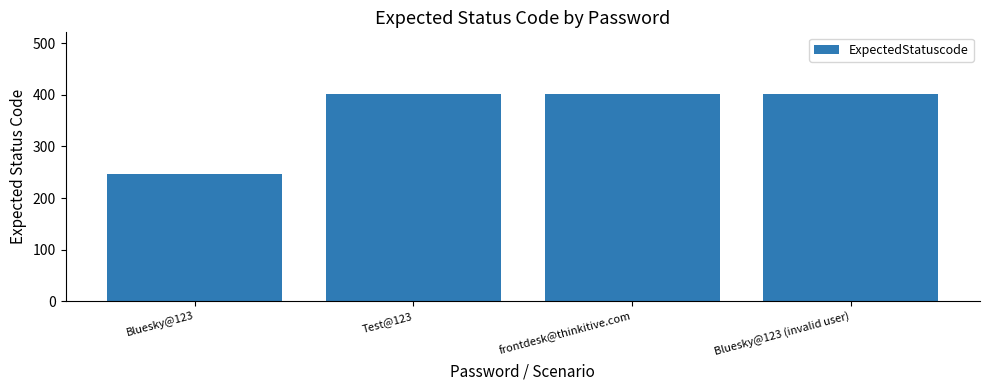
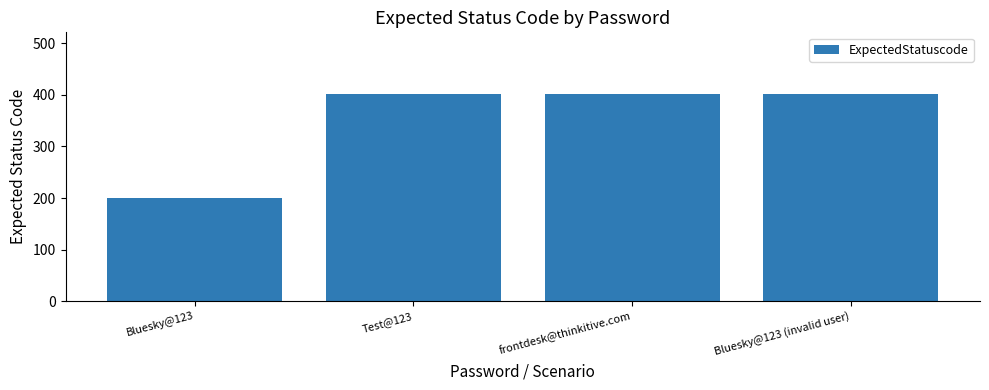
Bluesky@123: 250 -> 200
